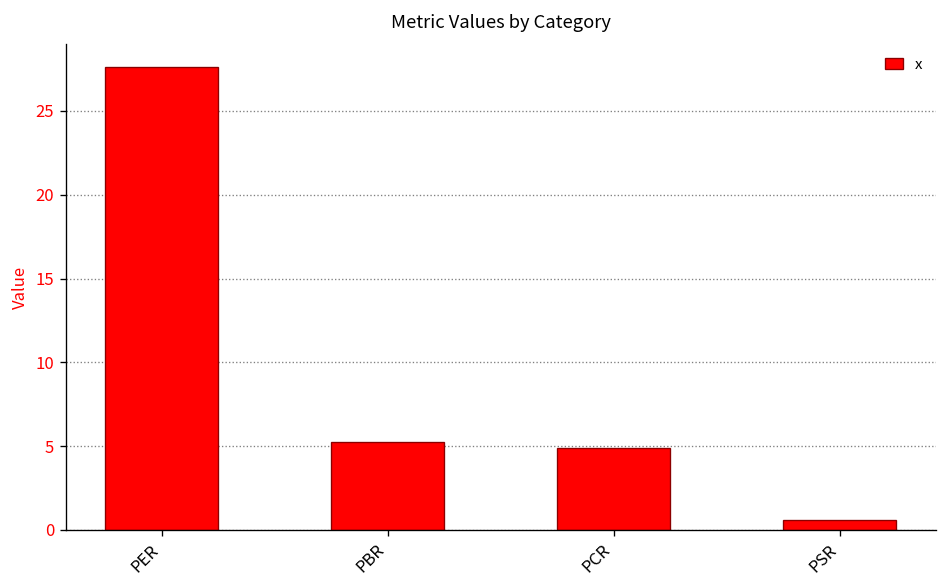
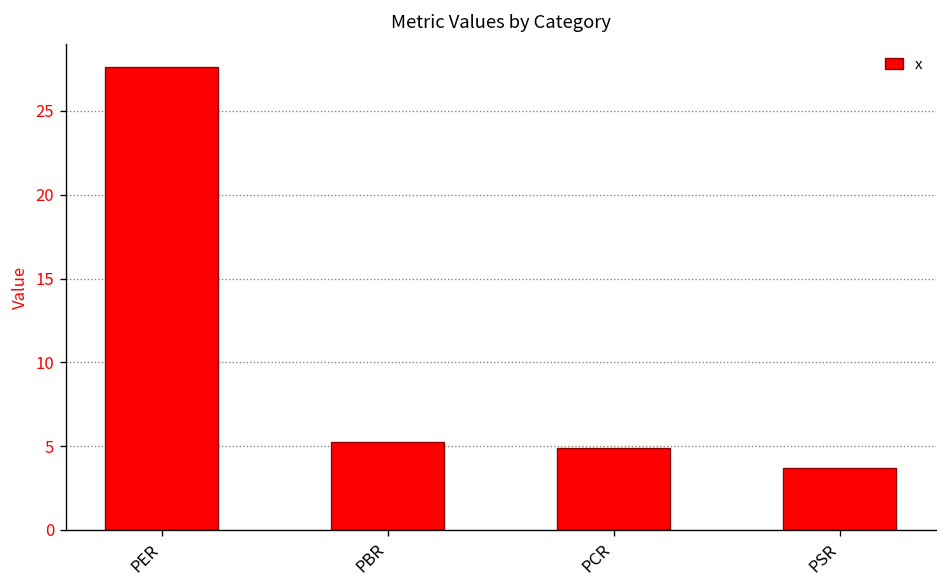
PSR: 0.6 -> 3.7
